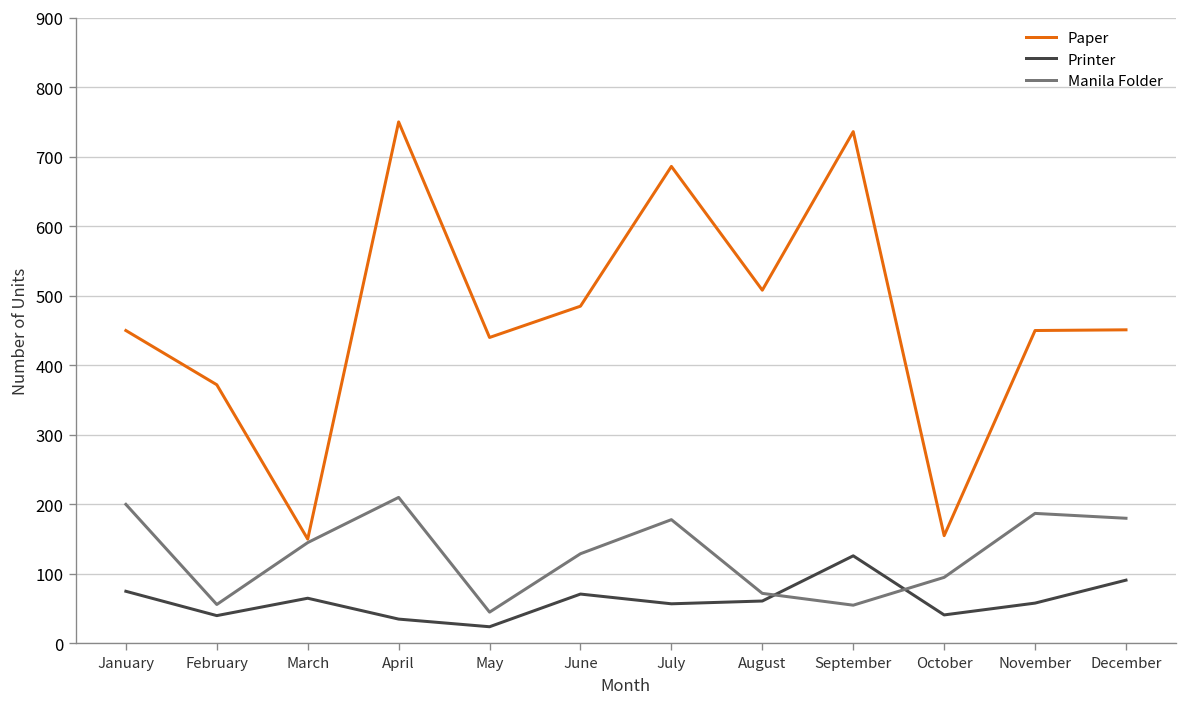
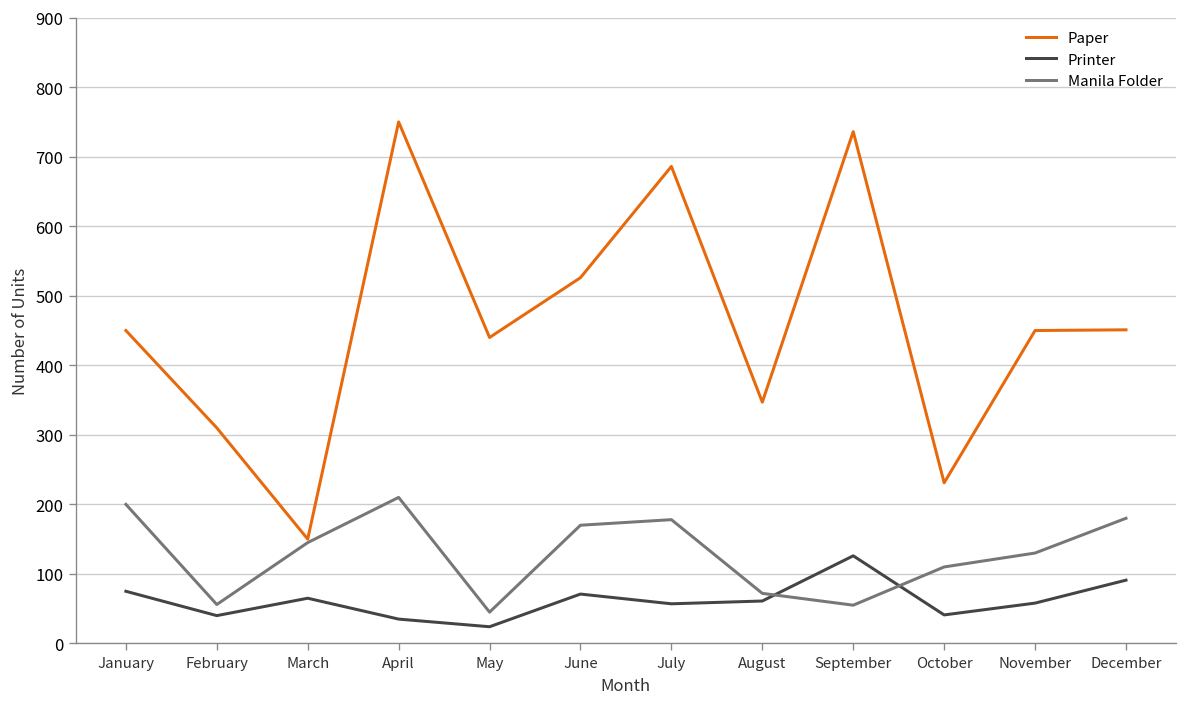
Paper, February: 370 -> 310
Paper, June: 490 -> 530
Manila Folder, June: 130 -> 170
Paper, August: 510 -> 350
Paper, October: 160 -> 230
Manila Folder, October: 100 -> 110
Manila Folder, November: 190 -> 130
